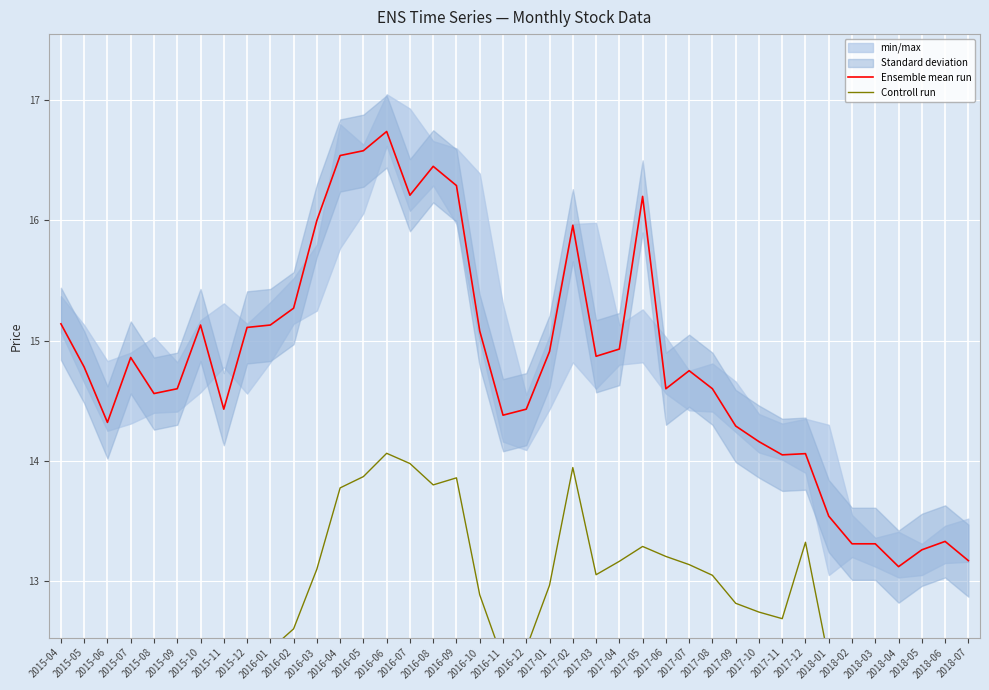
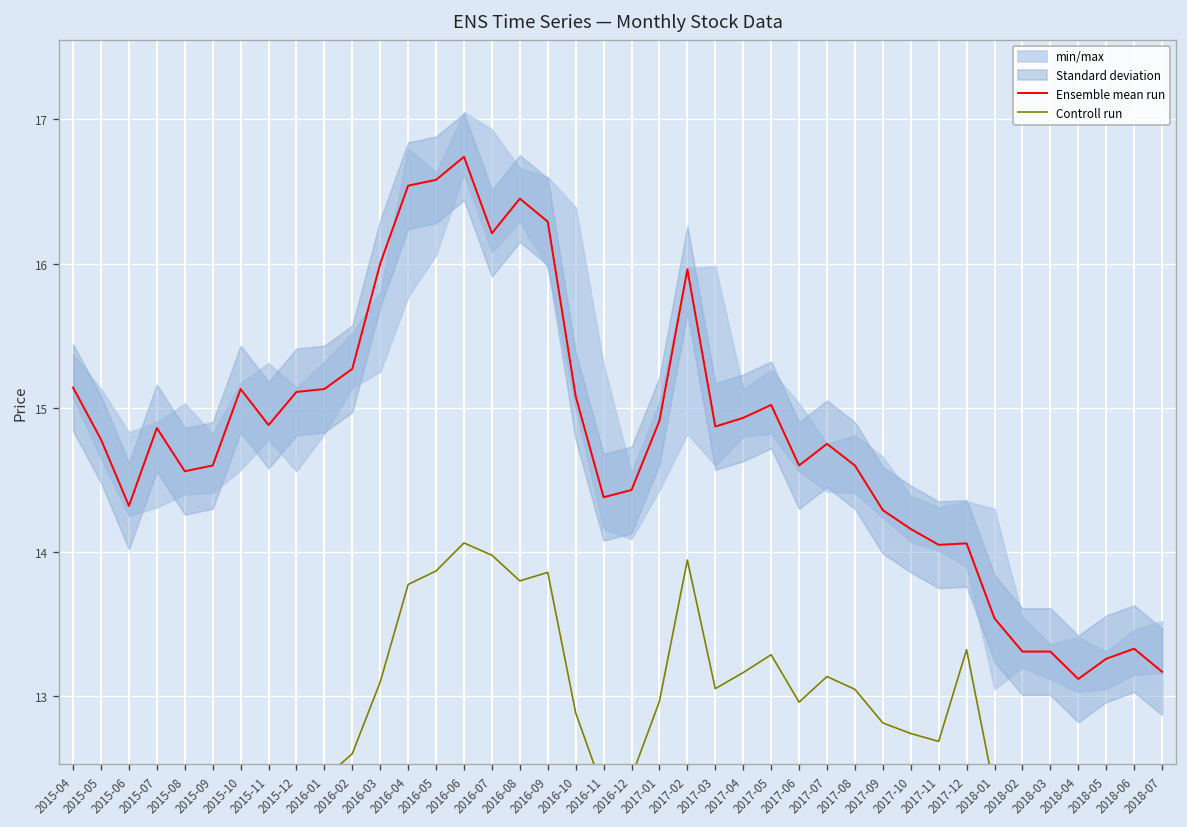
Ensemble mean run, 2015-11: 14.43 -> 14.88
Ensemble mean run, 2017-05: 16.20 -> 15.02
Controll run, 2017-06: 13.20 -> 12.96
